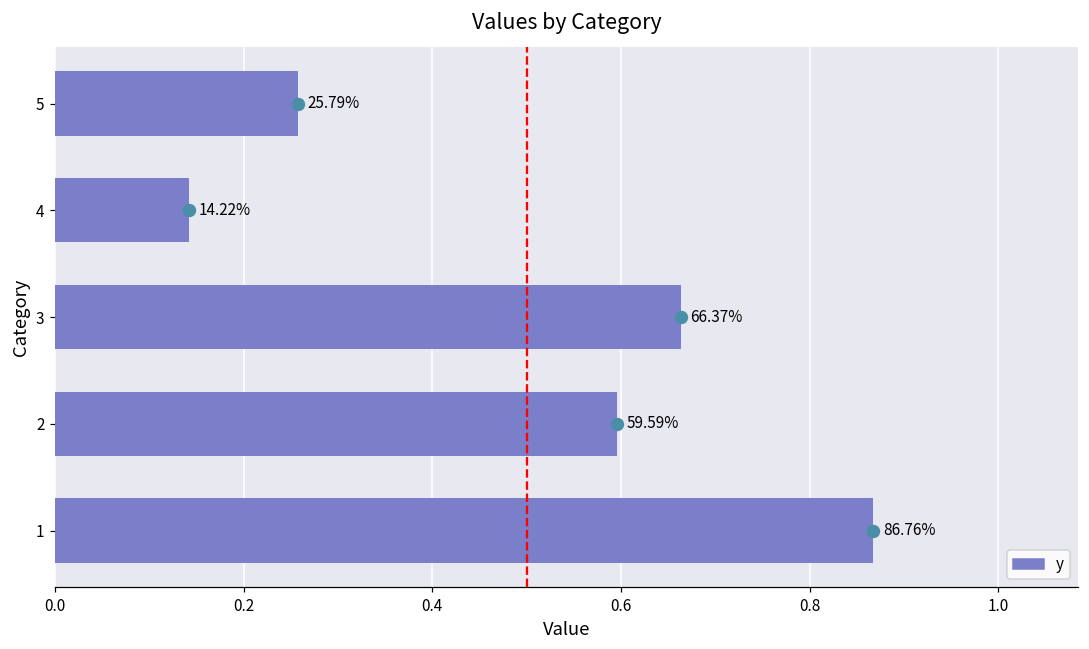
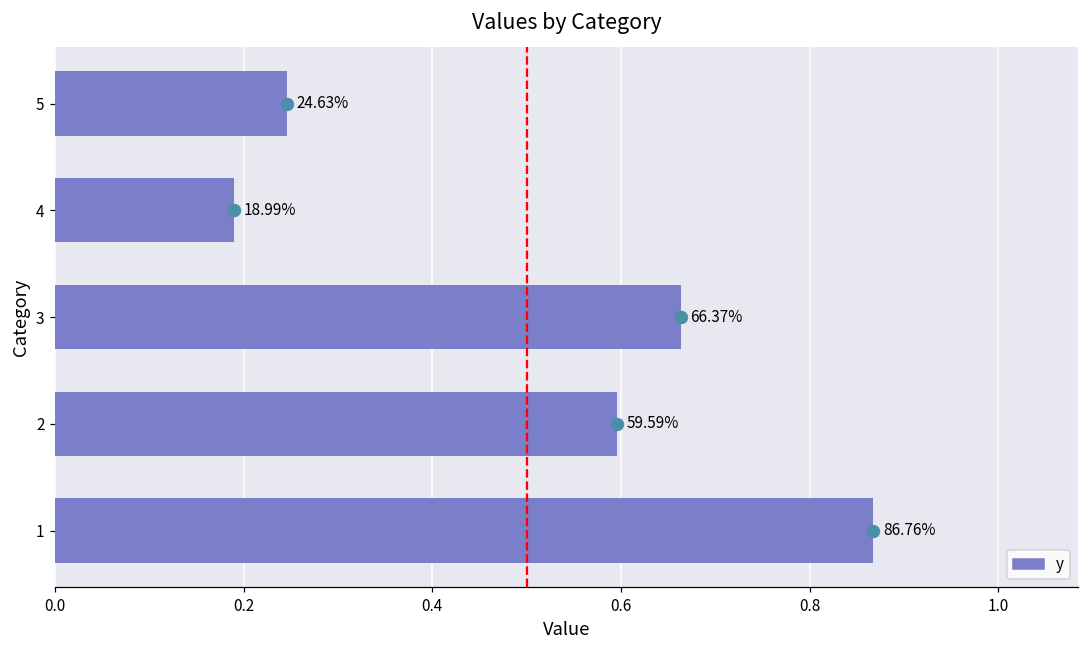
5: 25.79% -> 24.63%
4: 14.22% -> 18.99%
